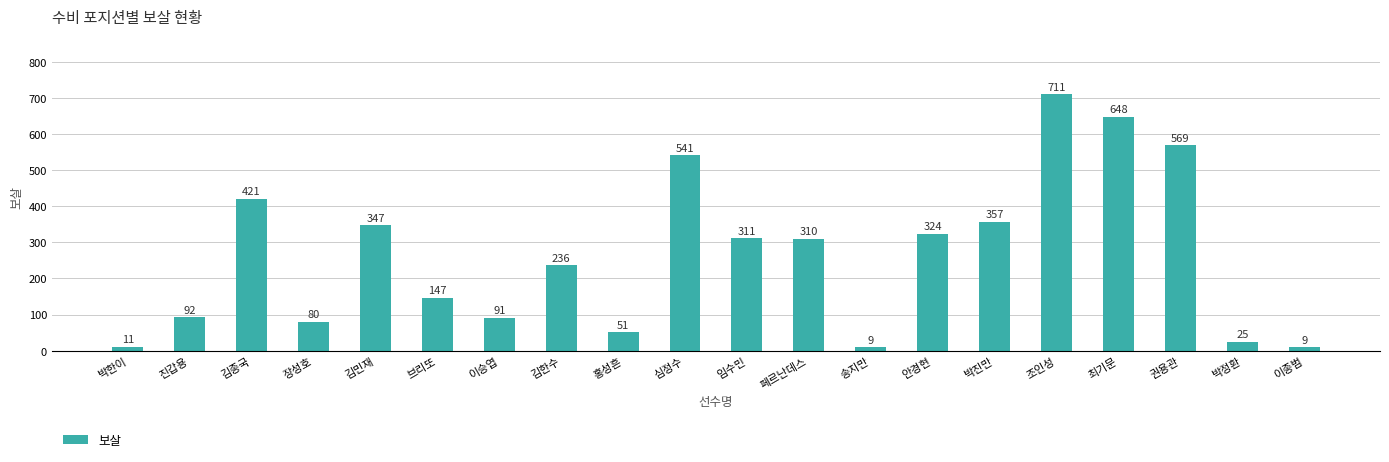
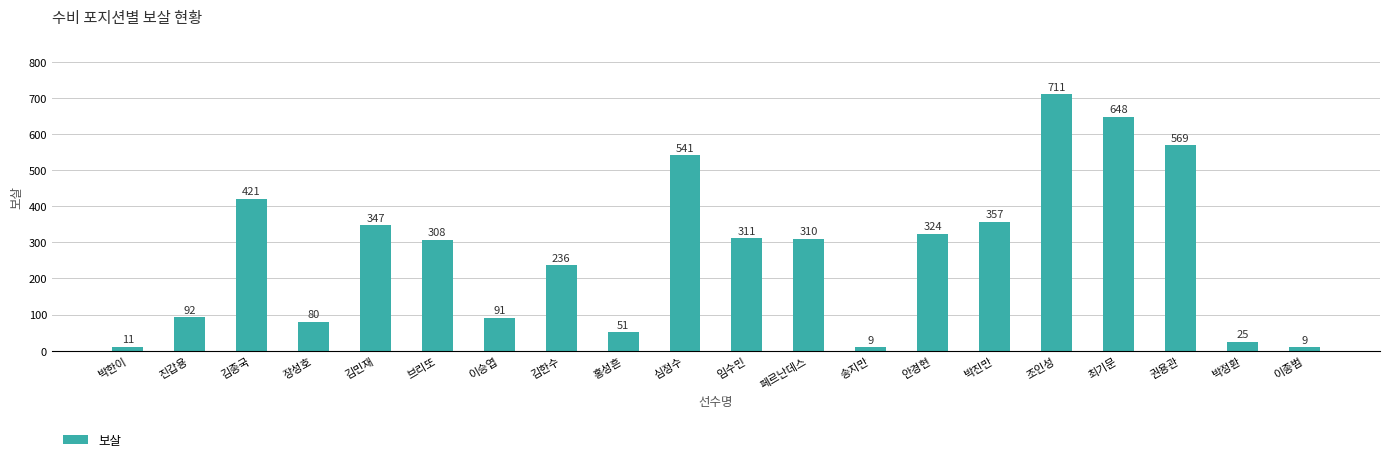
브리또: 147 -> 308
